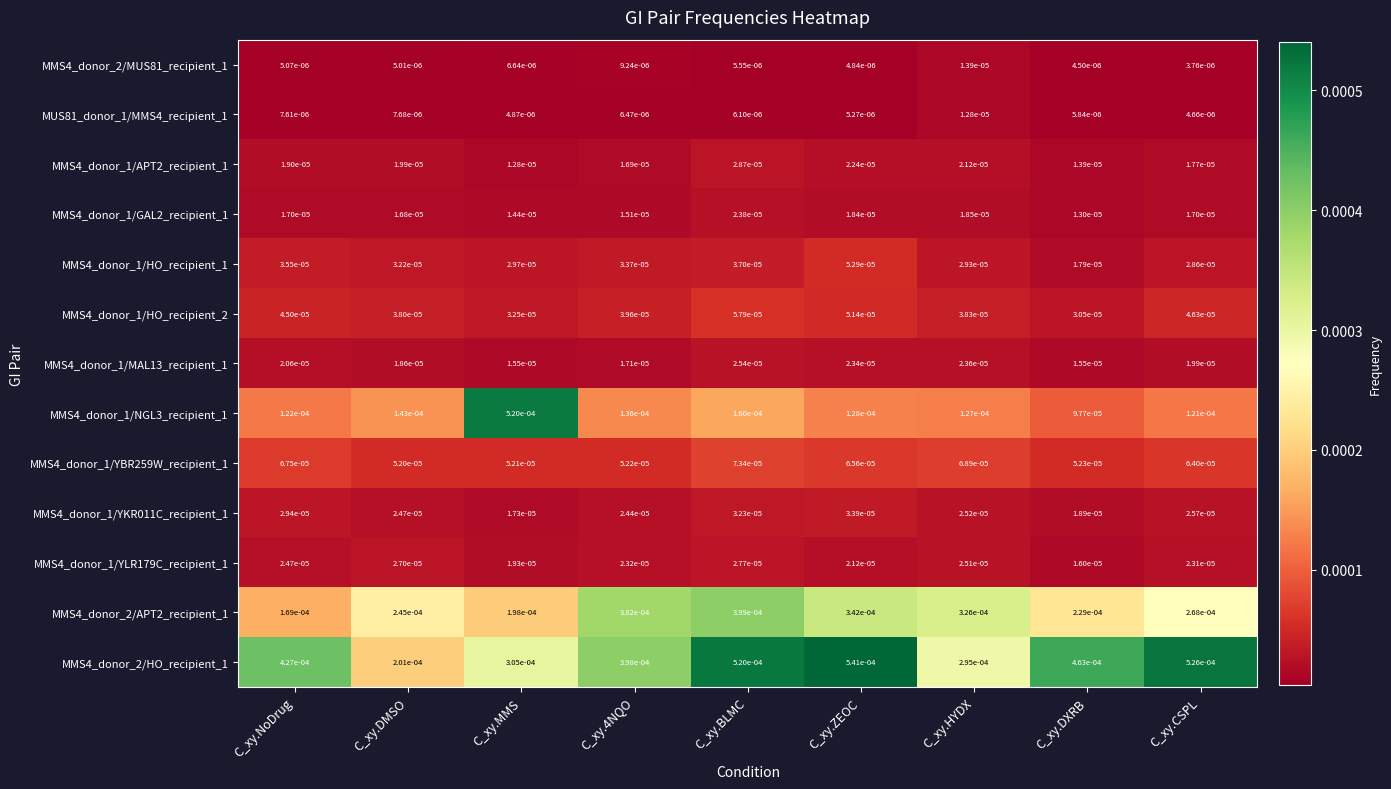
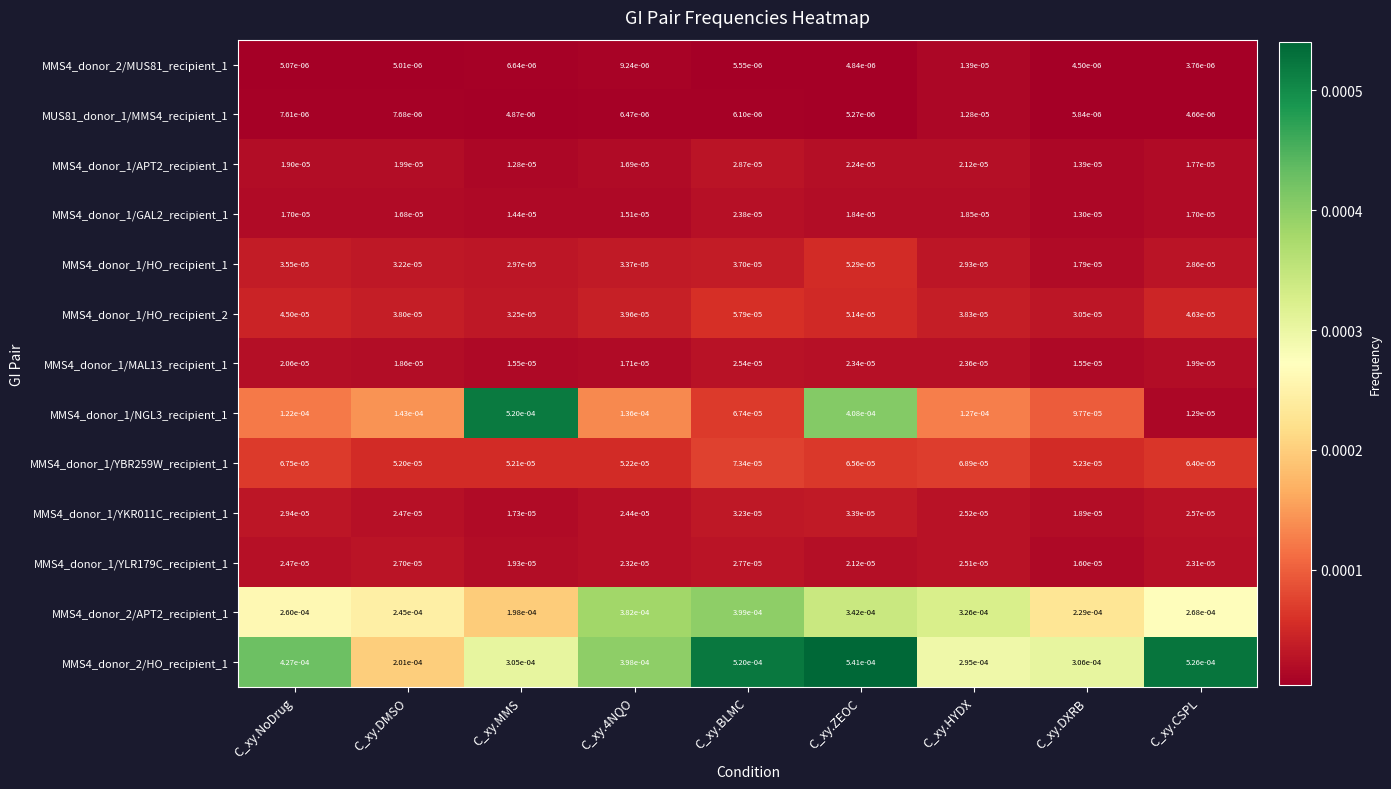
MMS4_donor_1/NGL3_recipient_1, C_xy.BLMC: 1.60e-04 -> 6.74e-05
MMS4_donor_1/NGL3_recipient_1, C_xy.ZEOC: 1.28e-04 -> 4.08e-04
MMS4_donor_1/NGL3_recipient_1, C_xy.CSPL: 1.21e-04 -> 1.29e-05
MMS4_donor_2/APT2_recipient_1, C_xy.NoDrug: 1.69e-04 -> 2.60e-04
MMS4_donor_2/HO_recipient_1, C_xy.DXRB: 4.63e-04 -> 3.06e-04
